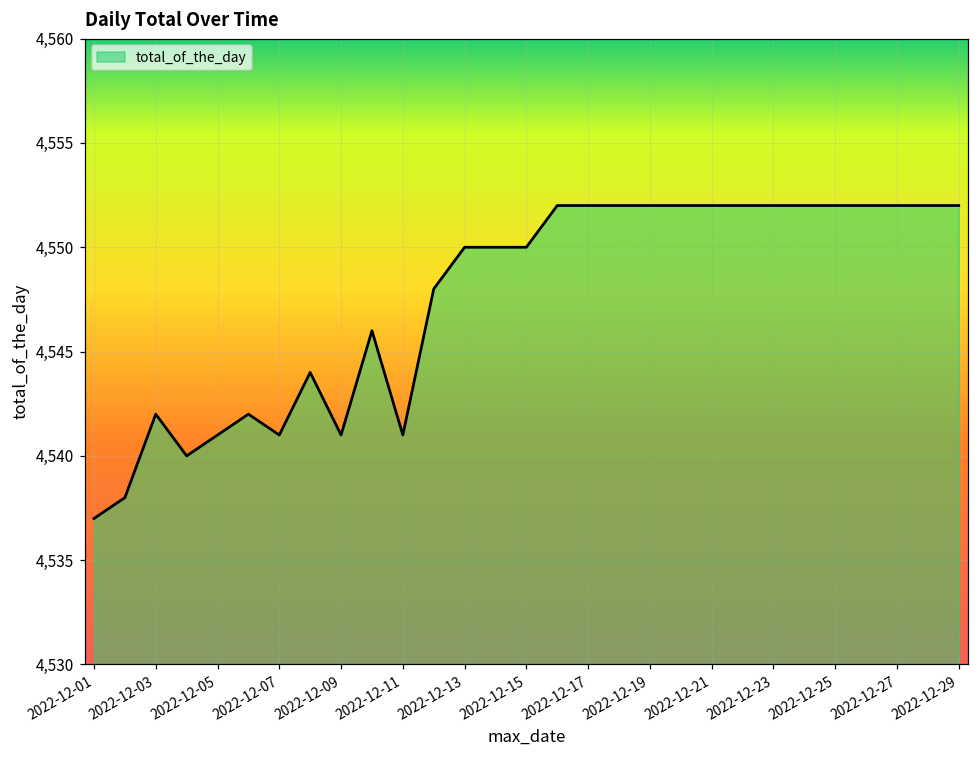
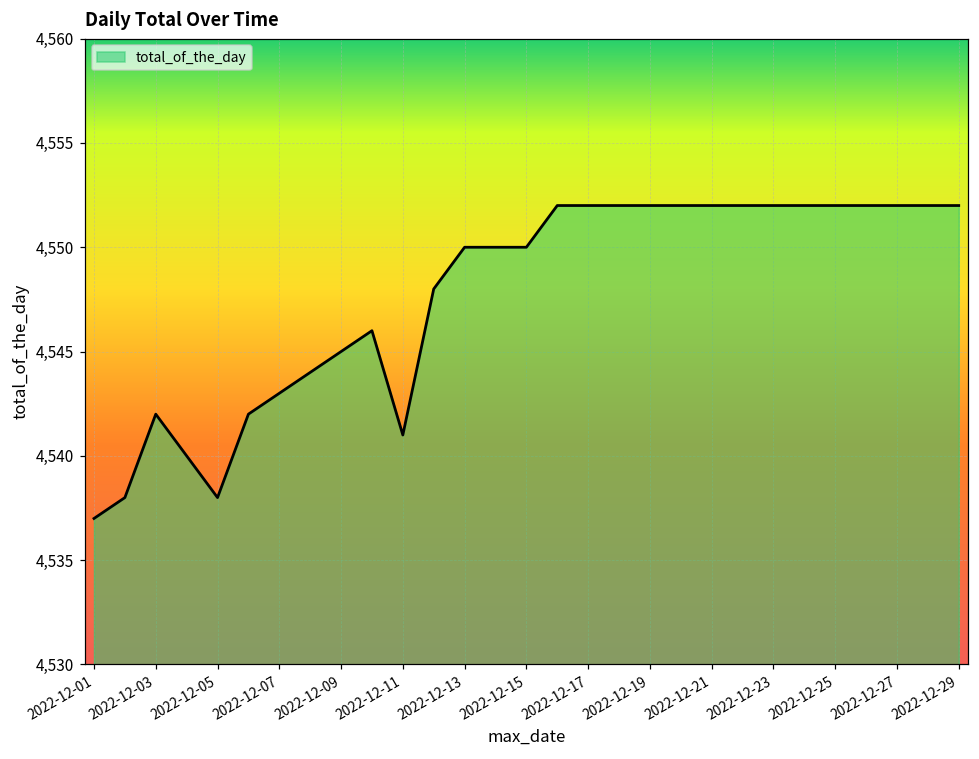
2022-12-05: 4,541 -> 4,538
2022-12-07: 4,541 -> 4,543
2022-12-09: 4,541 -> 4,545
